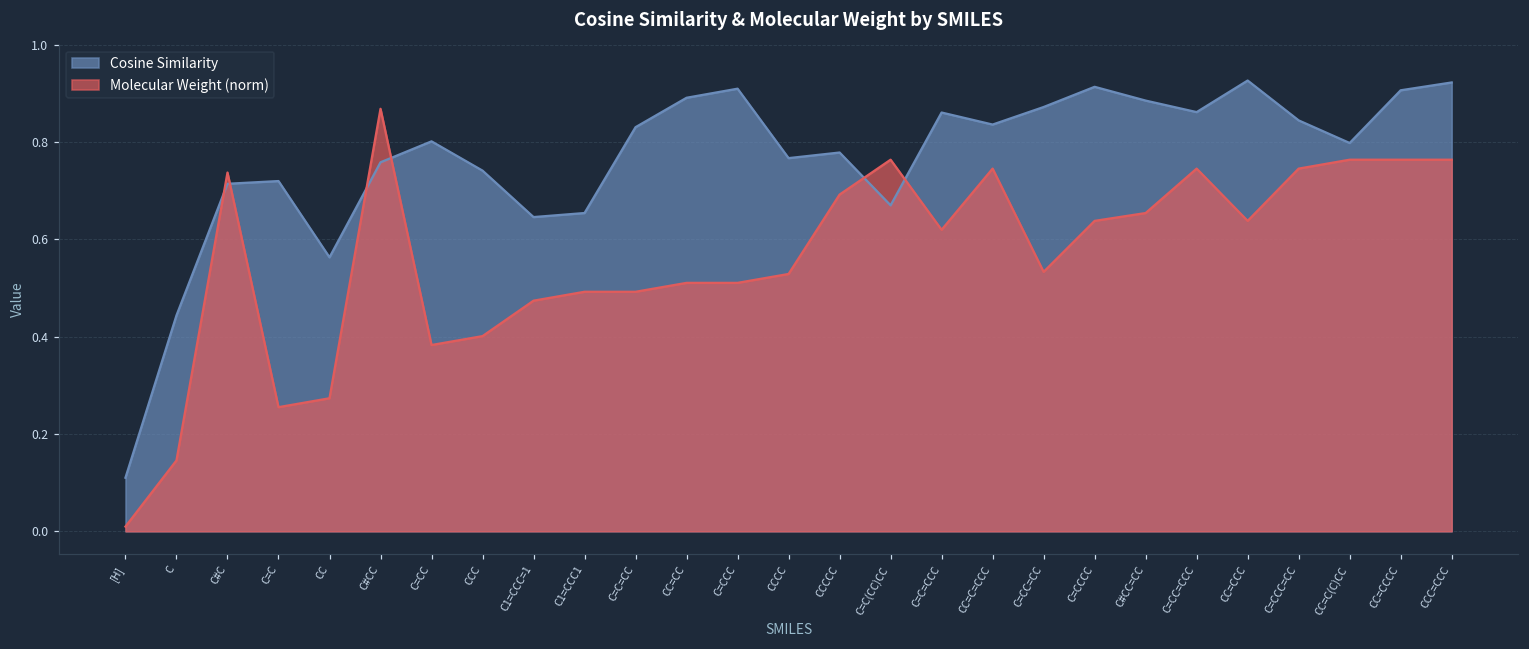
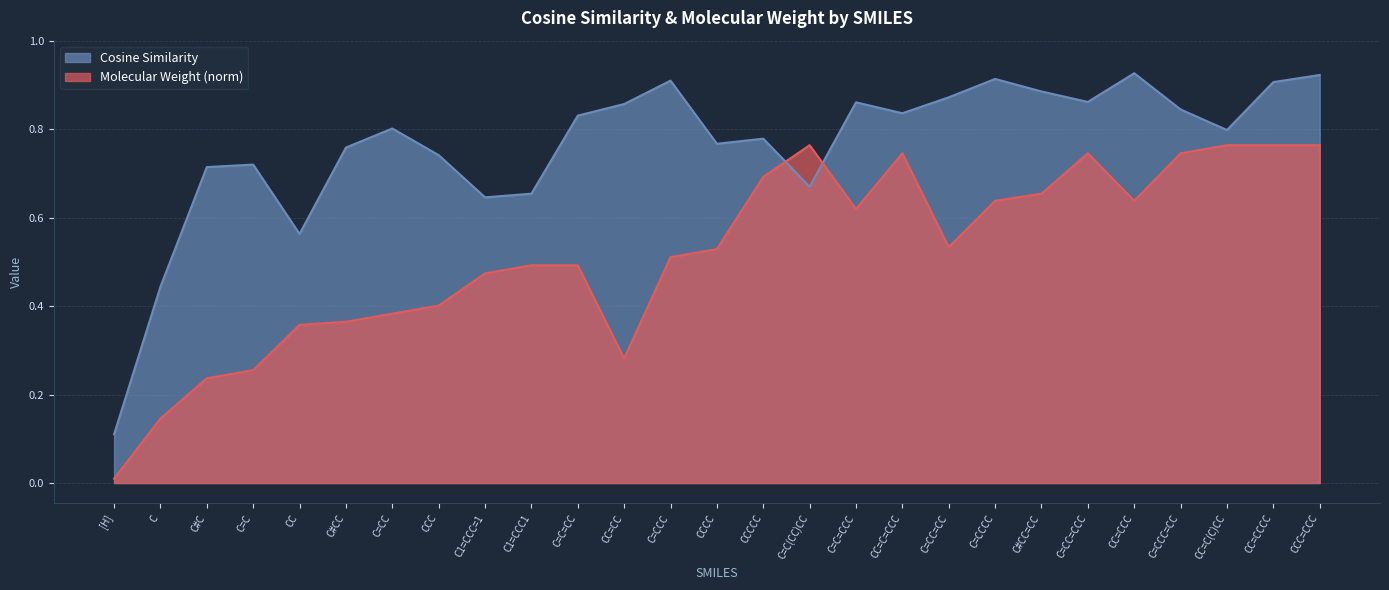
Molecular Weight (norm), C#C: 0.74 -> 0.24
Molecular Weight (norm), CC: 0.27 -> 0.36
Molecular Weight (norm), C#CC: 0.87 -> 0.36
Cosine Similarity, CC=CC: 0.89 -> 0.86
Molecular Weight (norm), CC=CC: 0.51 -> 0.28
